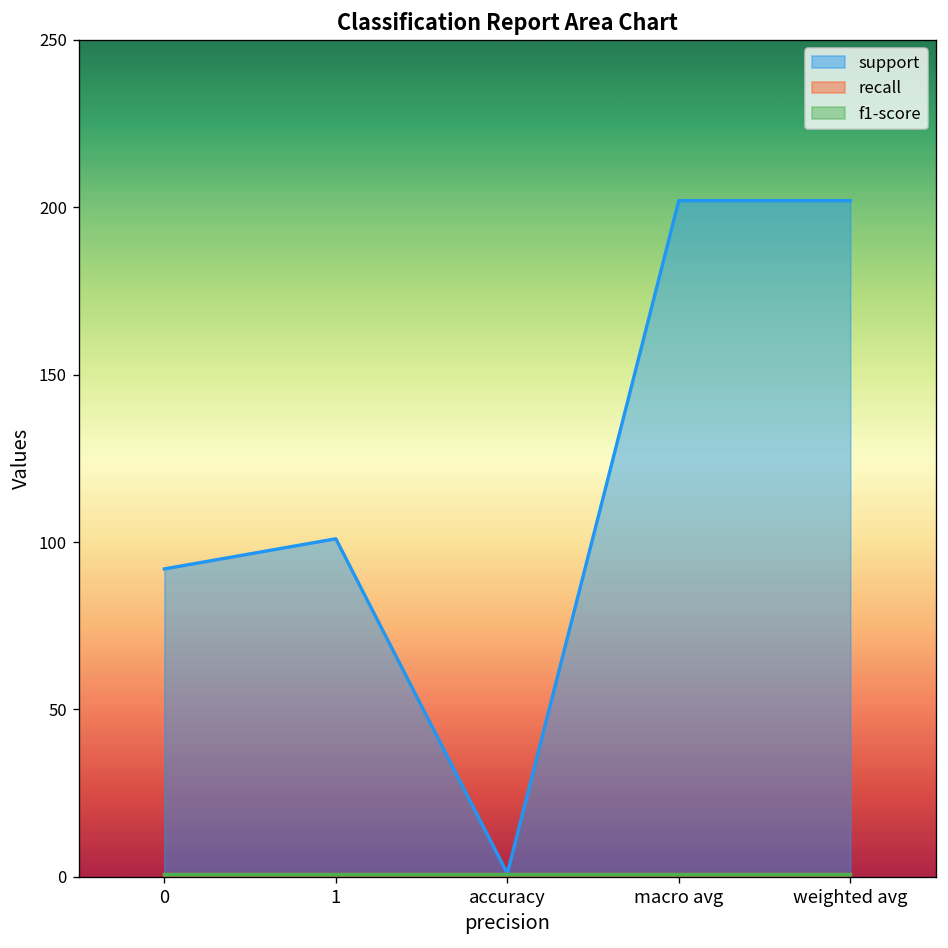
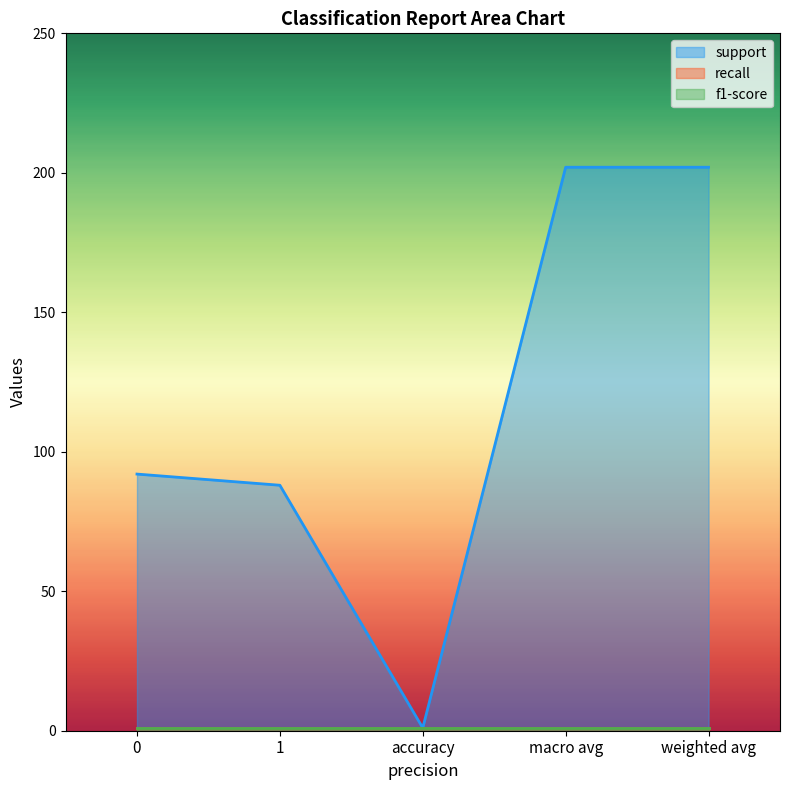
support, 1: 101 -> 88
